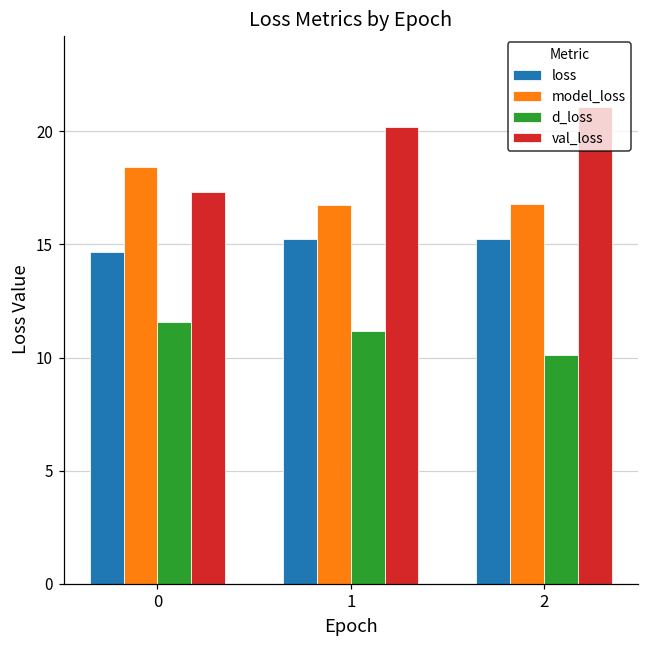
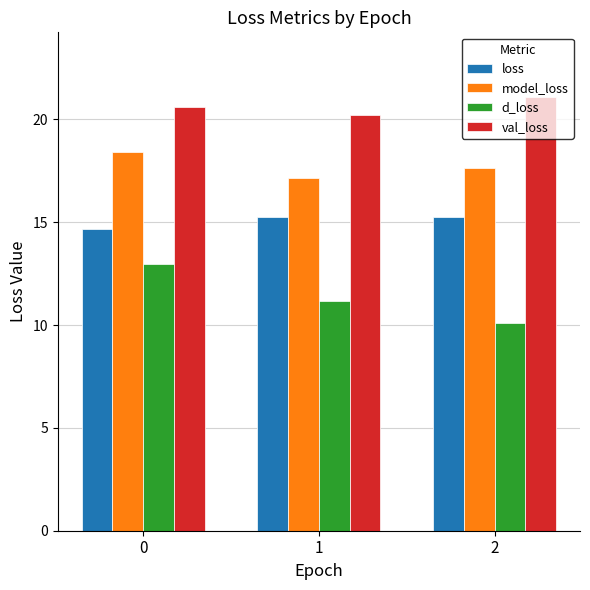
d_loss, 0: 11.6 -> 12.9
val_loss, 0: 17.3 -> 20.6
model_loss, 1: 16.7 -> 17.2
model_loss, 2: 16.8 -> 17.6
